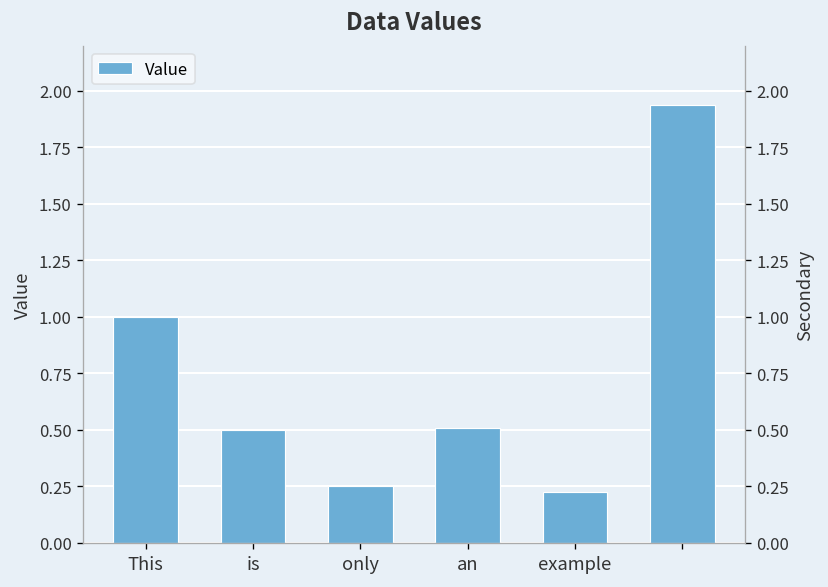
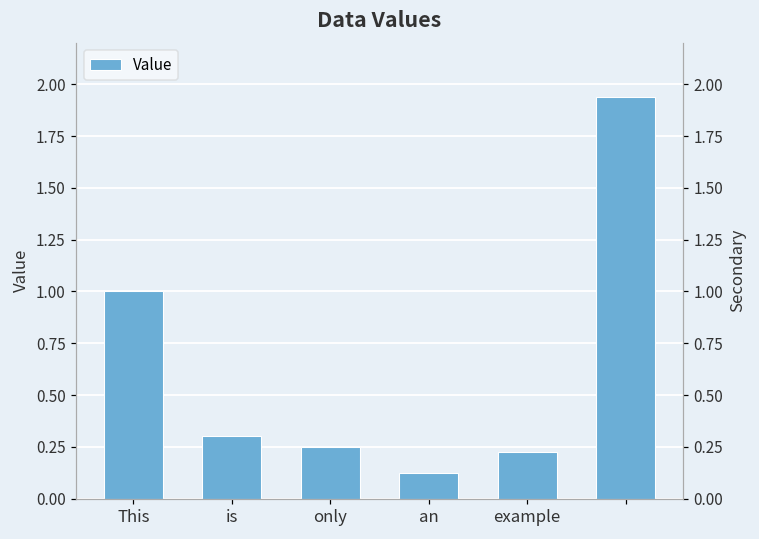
is: 0.5 -> 0.3
an: 0.51 -> 0.13
